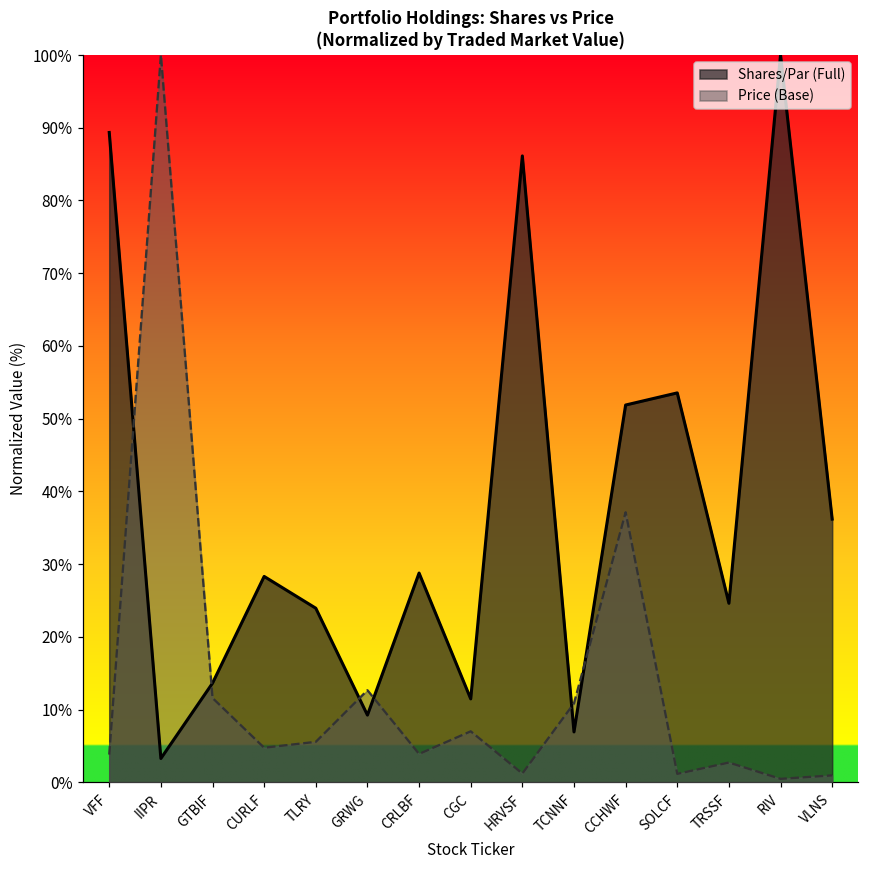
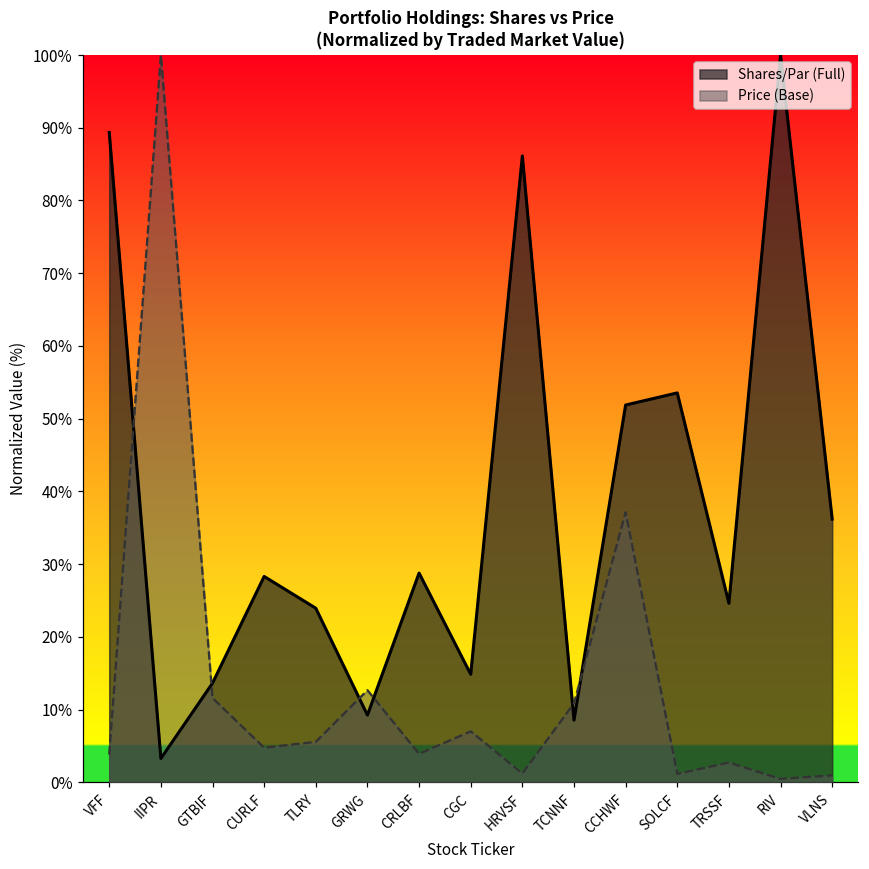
Shares/Par (Full), CGC: 11% -> 15%
Shares/Par (Full), TCNNF: 7% -> 9%
